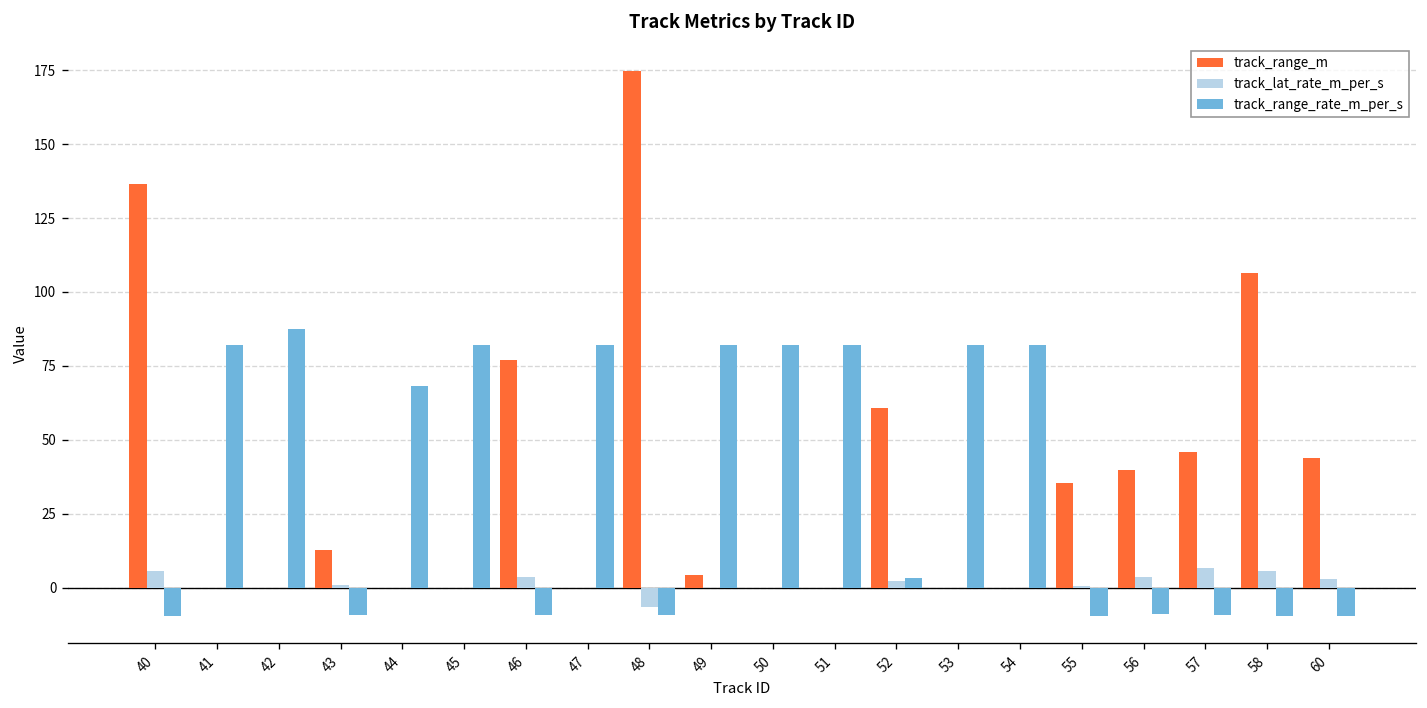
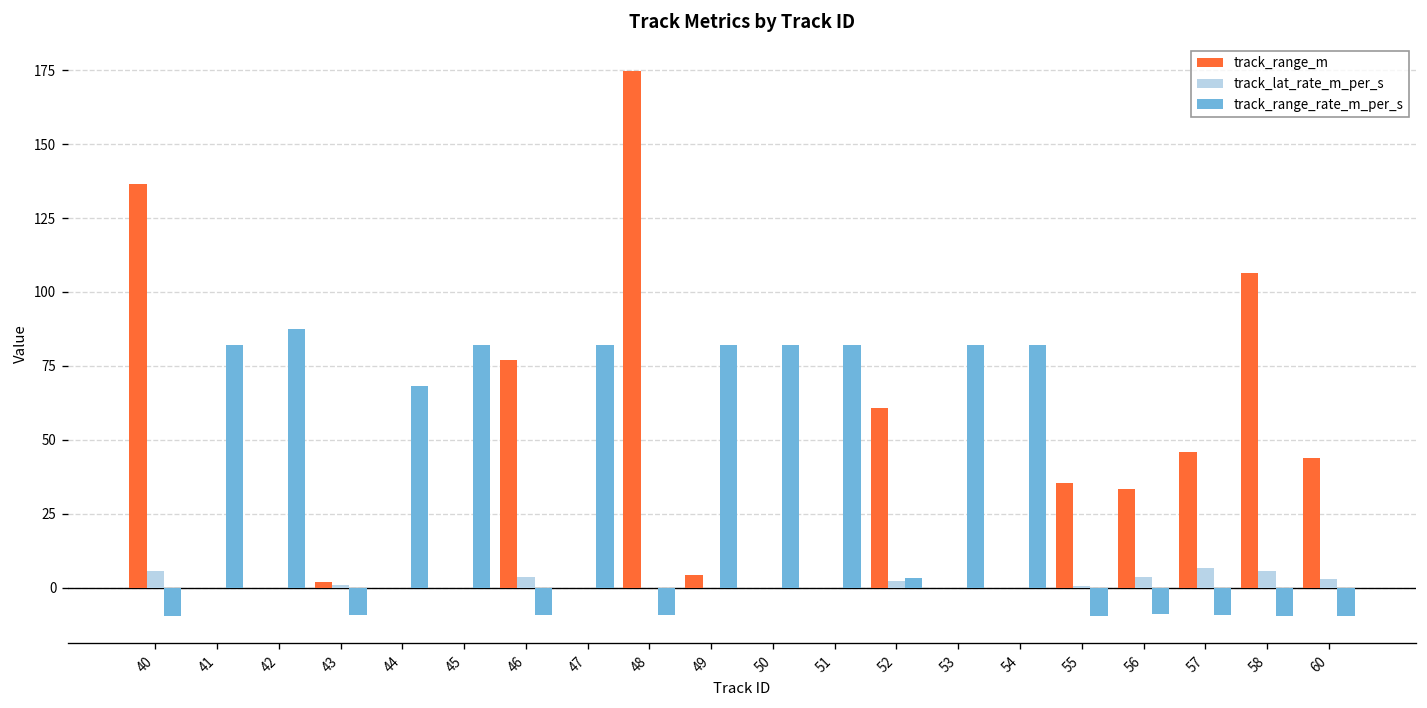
track_range_m, 43: 13 -> 2
track_lat_rate_m_per_s, 48: -7 -> 0
track_range_m, 56: 40 -> 33
